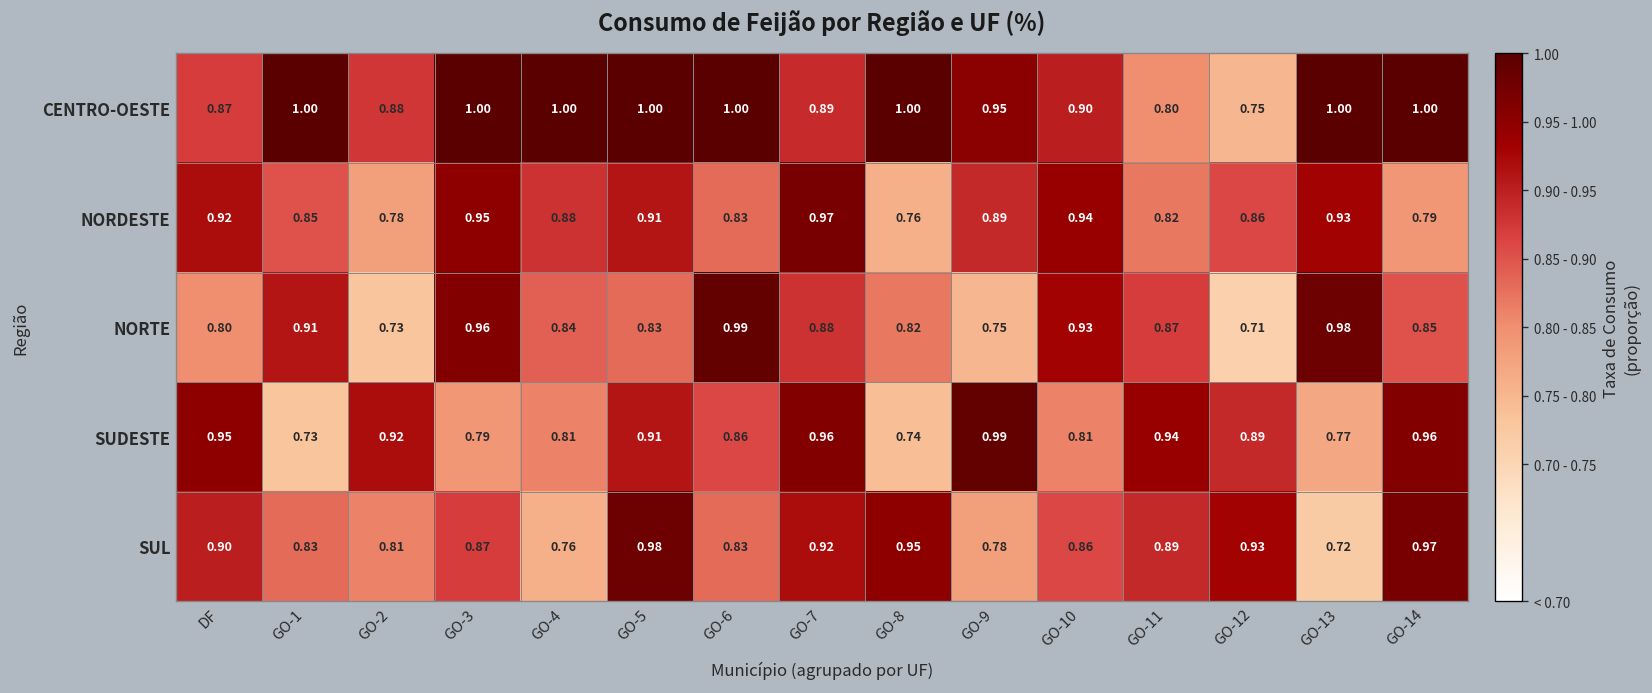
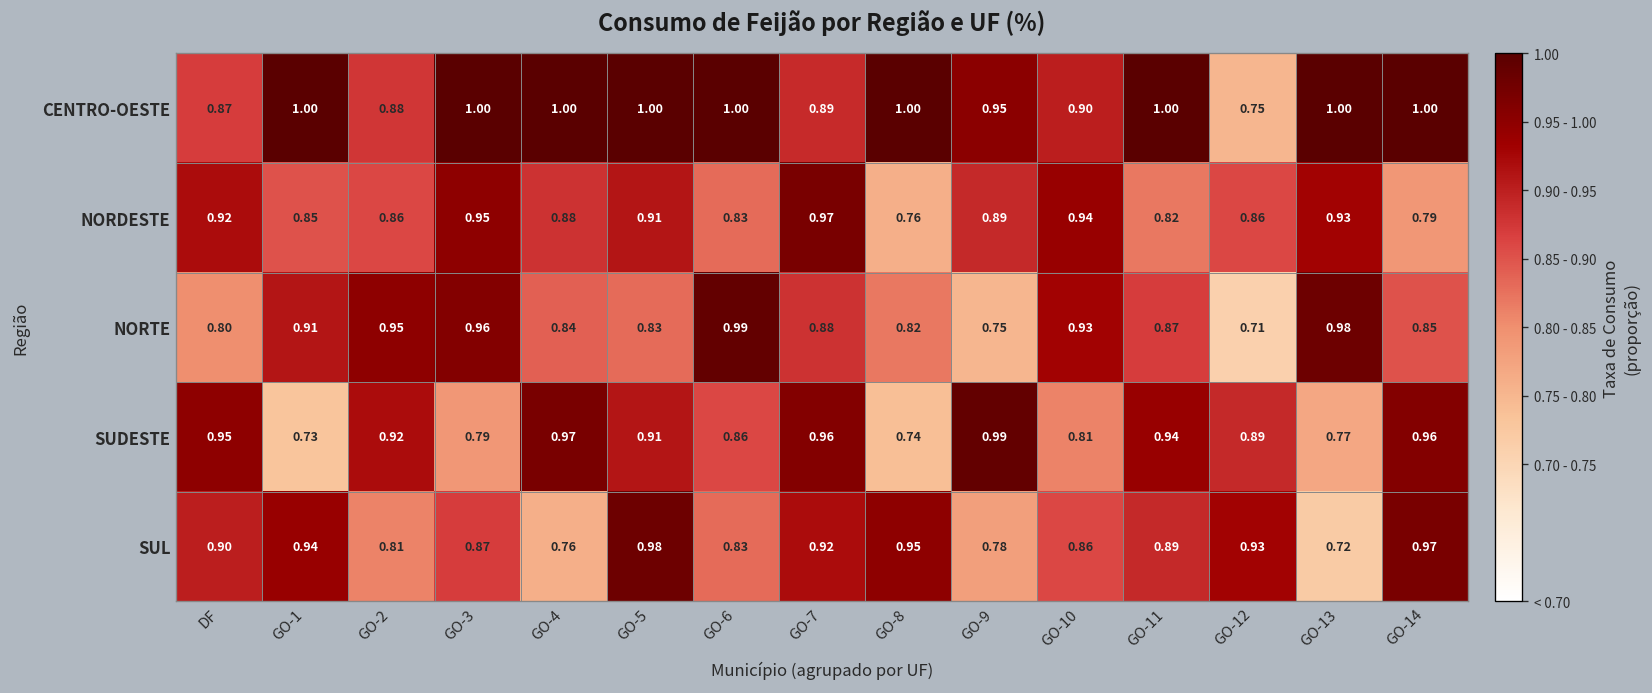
CENTRO-OESTE, GO-11: 0.80 -> 1.00
NORDESTE, GO-2: 0.78 -> 0.86
NORTE, GO-2: 0.73 -> 0.95
SUDESTE, GO-4: 0.81 -> 0.97
SUL, GO-1: 0.83 -> 0.94
